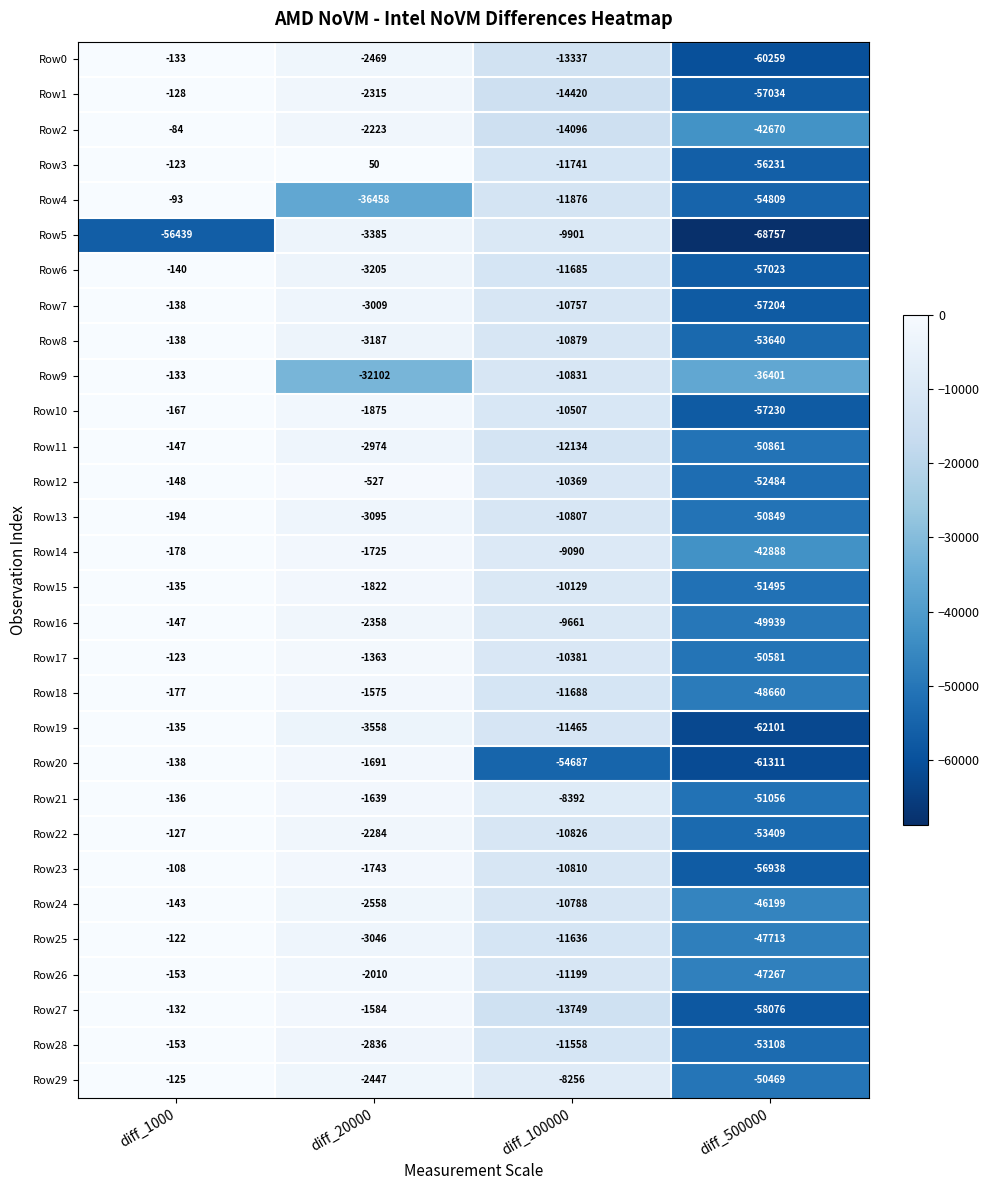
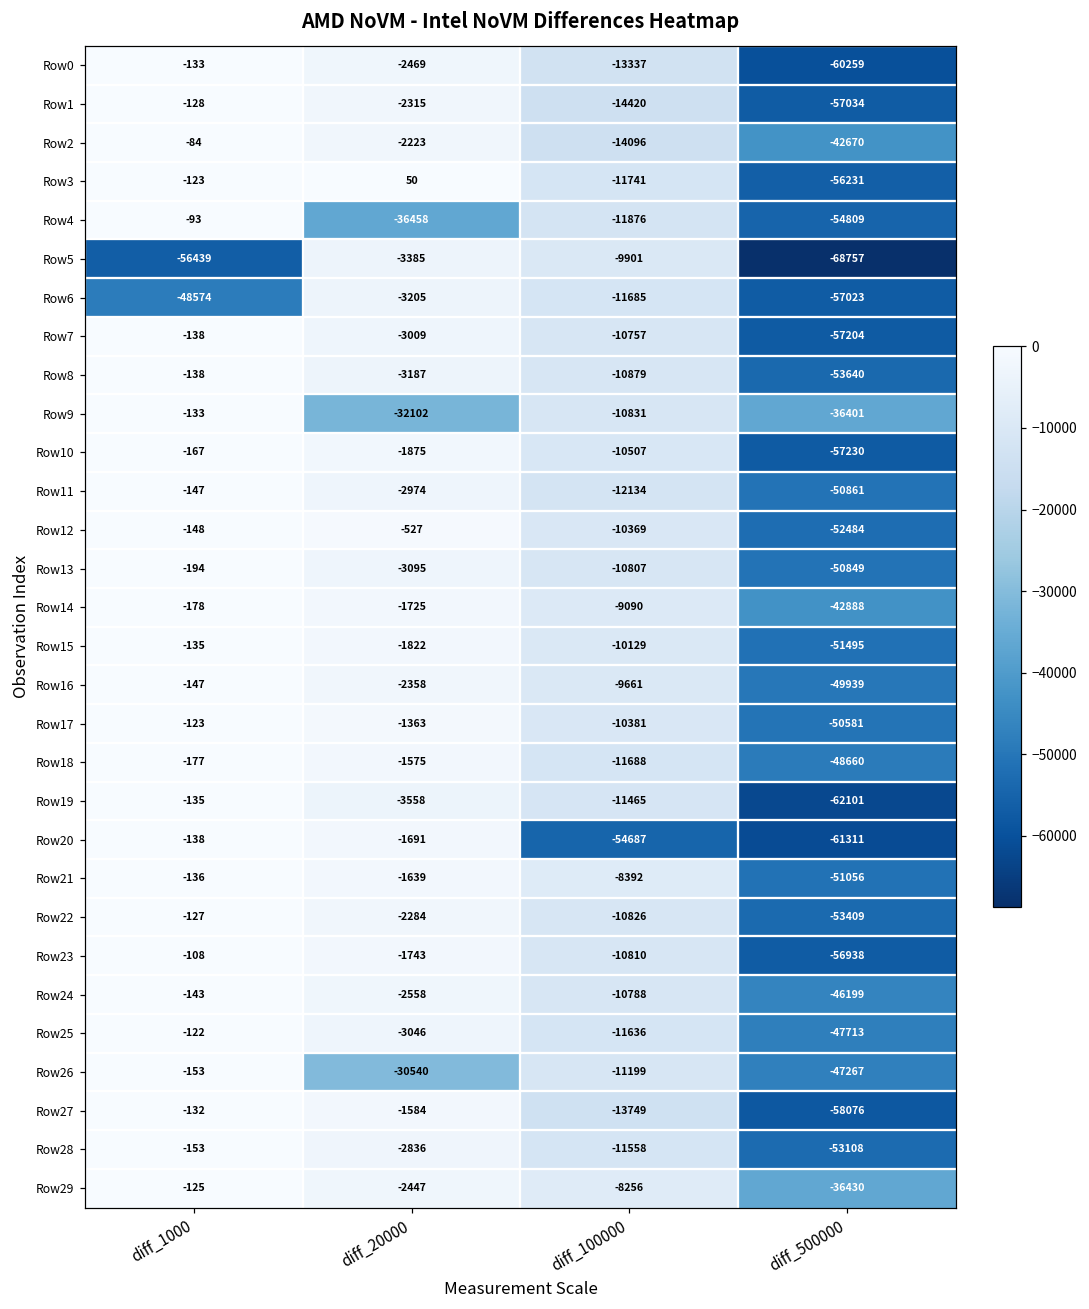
Row6, diff_1000: -140 -> -48574
Row26, diff_20000: -2010 -> -30540
Row29, diff_500000: -50469 -> -36430
